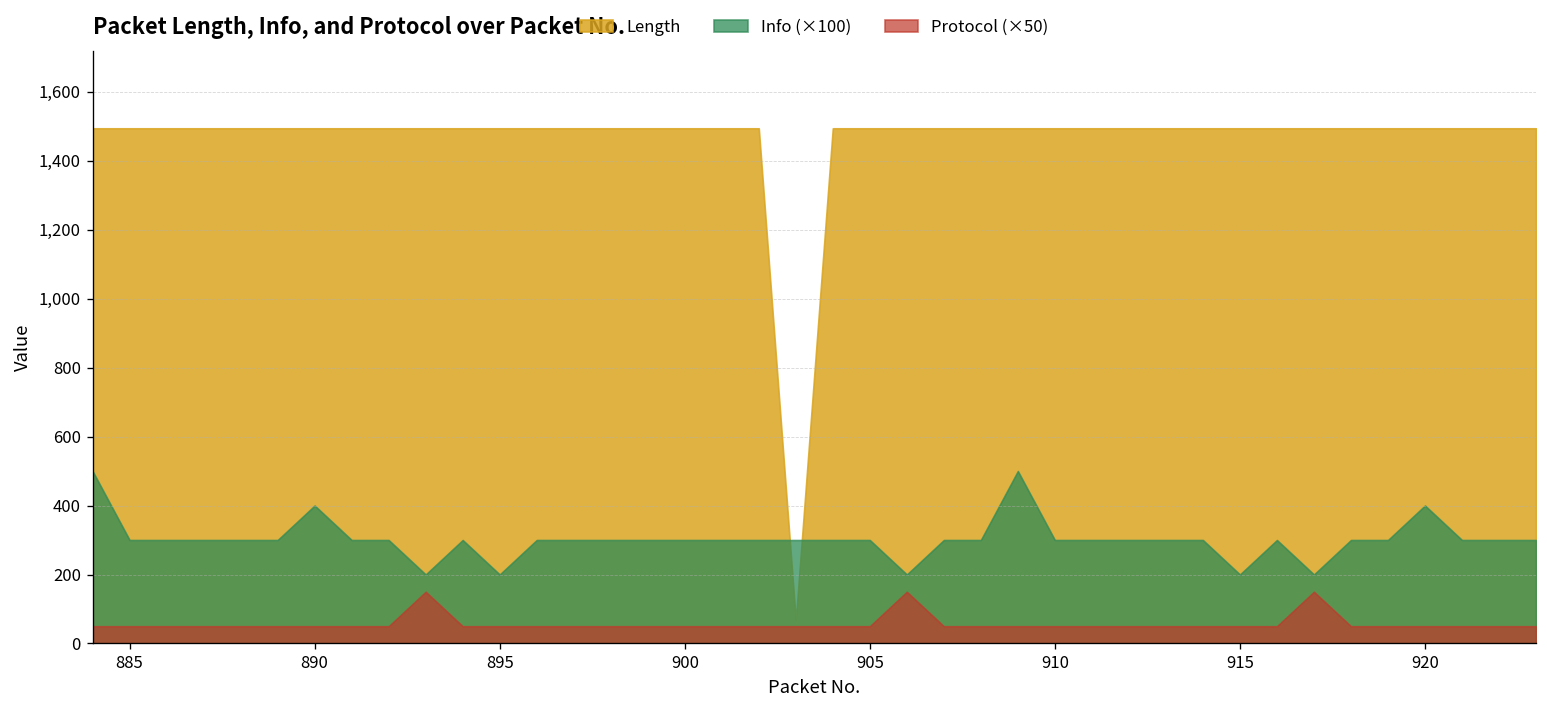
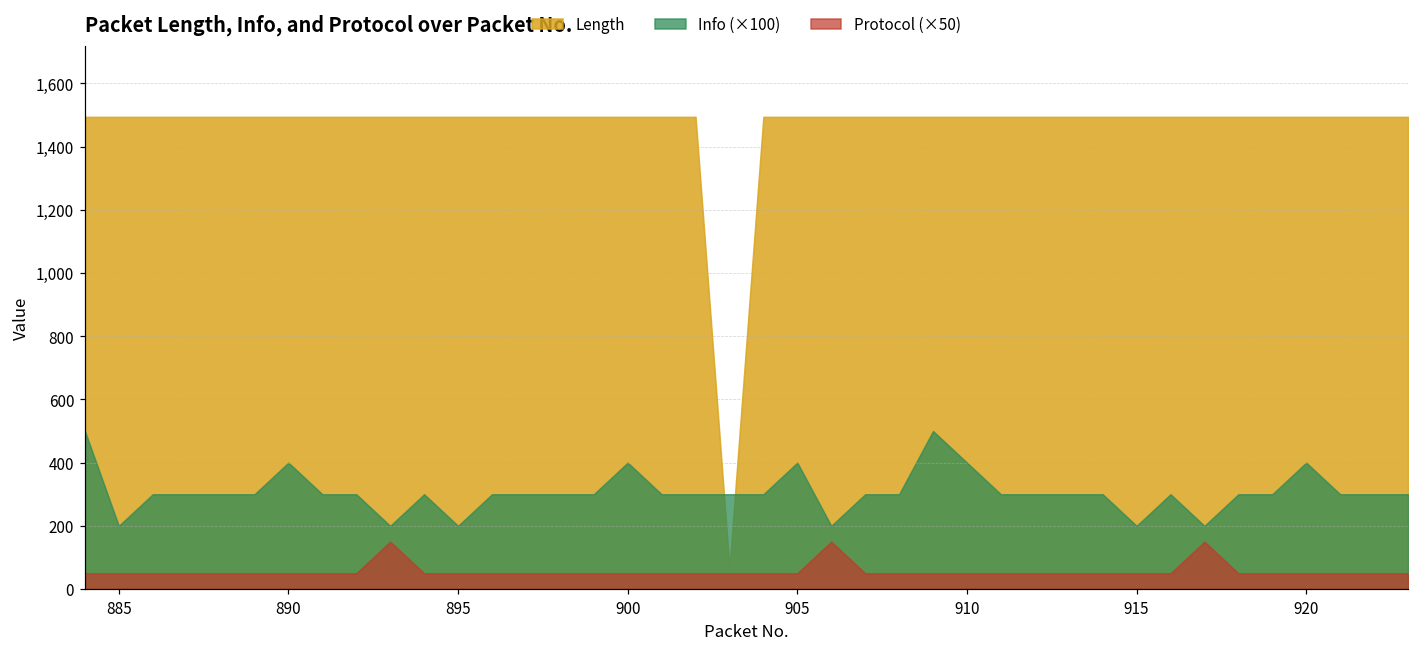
Info (×100), 885: 300 -> 200
Info (×100), 900: 300 -> 400
Info (×100), 905: 300 -> 400
Info (×100), 910: 300 -> 400
